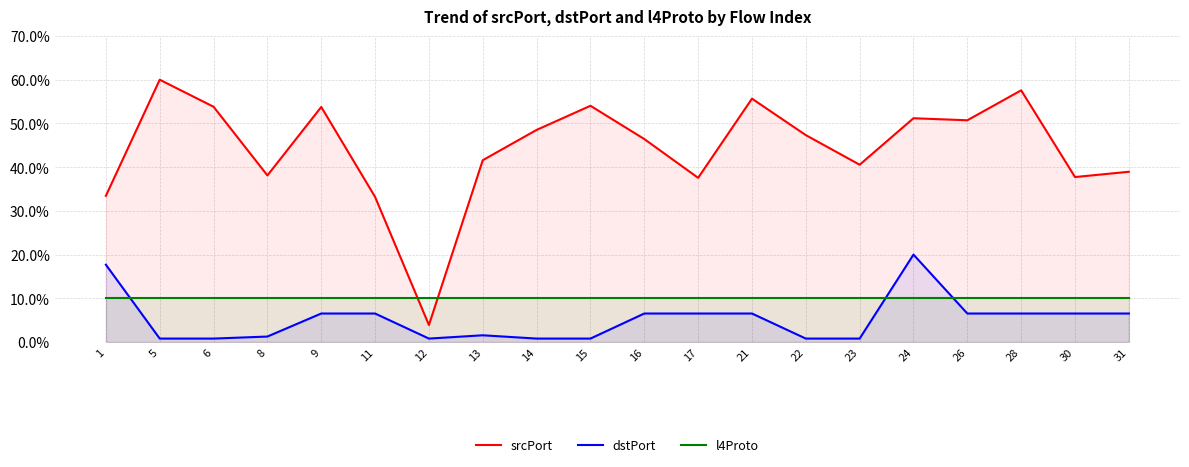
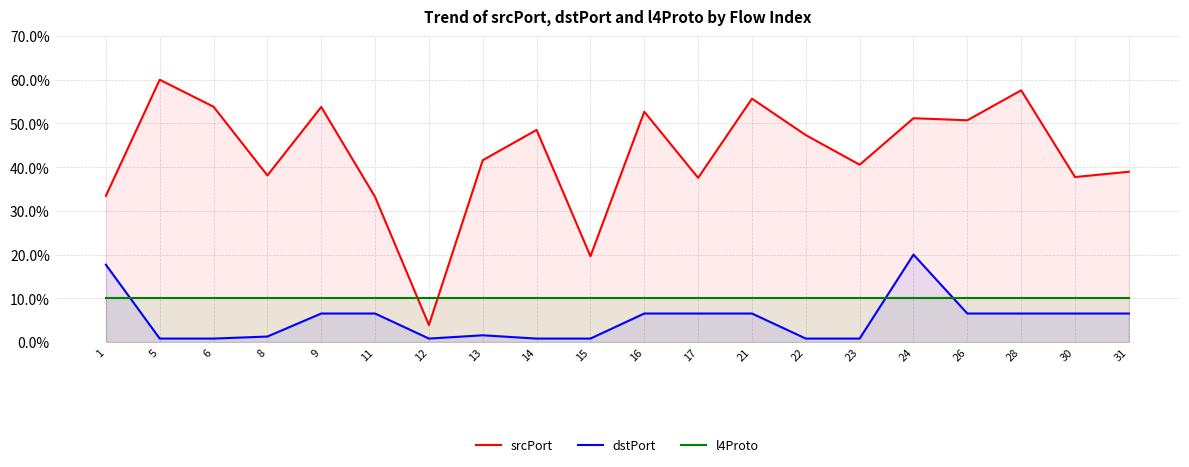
srcPort, 15: 54% -> 20%
srcPort, 16: 46% -> 53%
